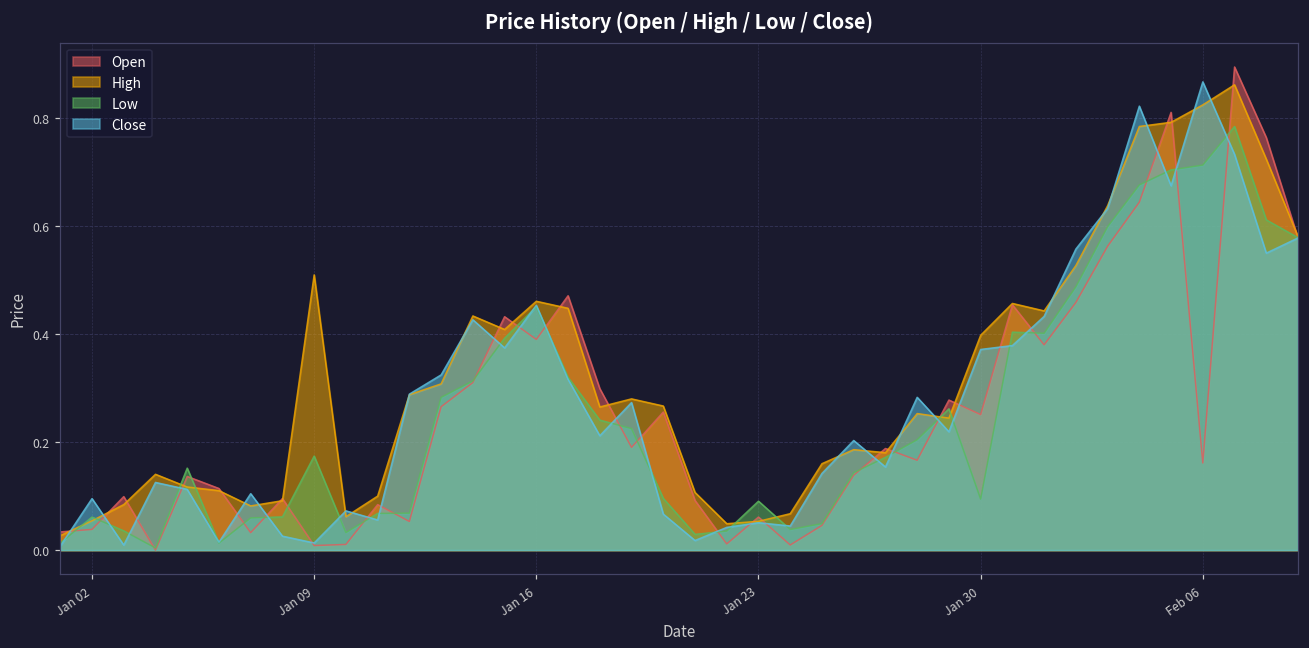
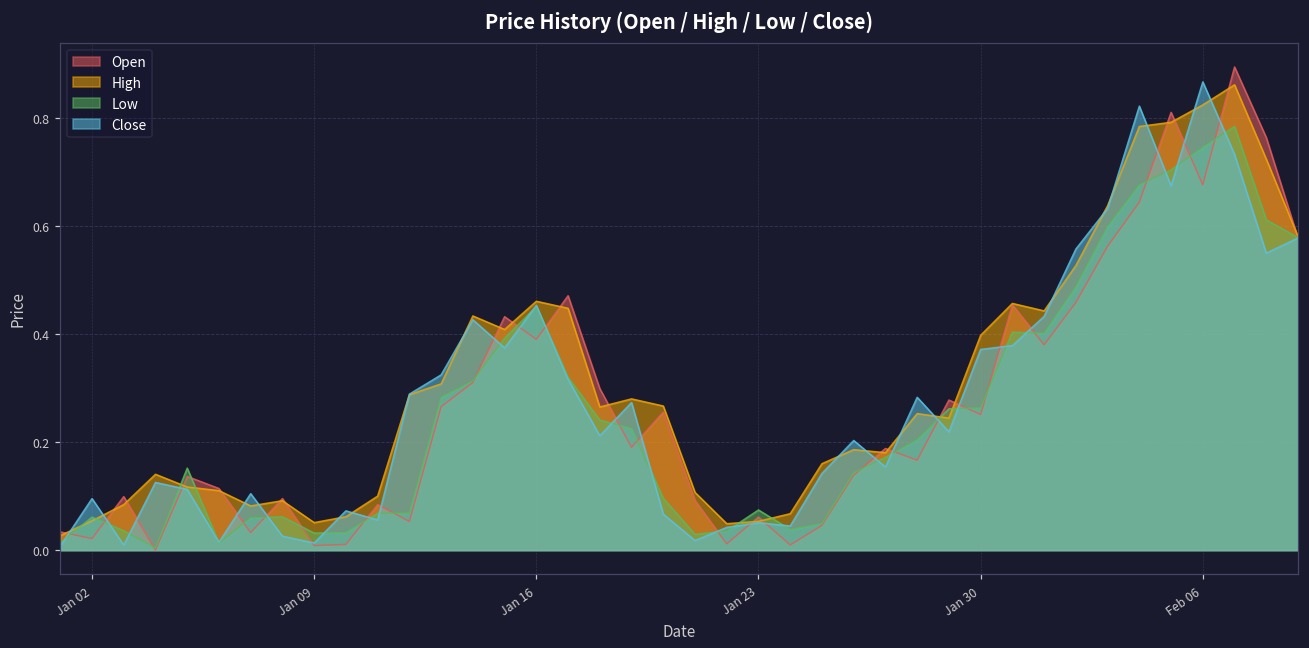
Open, Jan 02: 0.04 -> 0.02
High, Jan 09: 0.51 -> 0.05
Low, Jan 09: 0.17 -> 0.03
Low, Jan 23: 0.09 -> 0.07
Low, Jan 30: 0.09 -> 0.26
Open, Feb 06: 0.16 -> 0.68
Low, Feb 06: 0.71 -> 0.75
